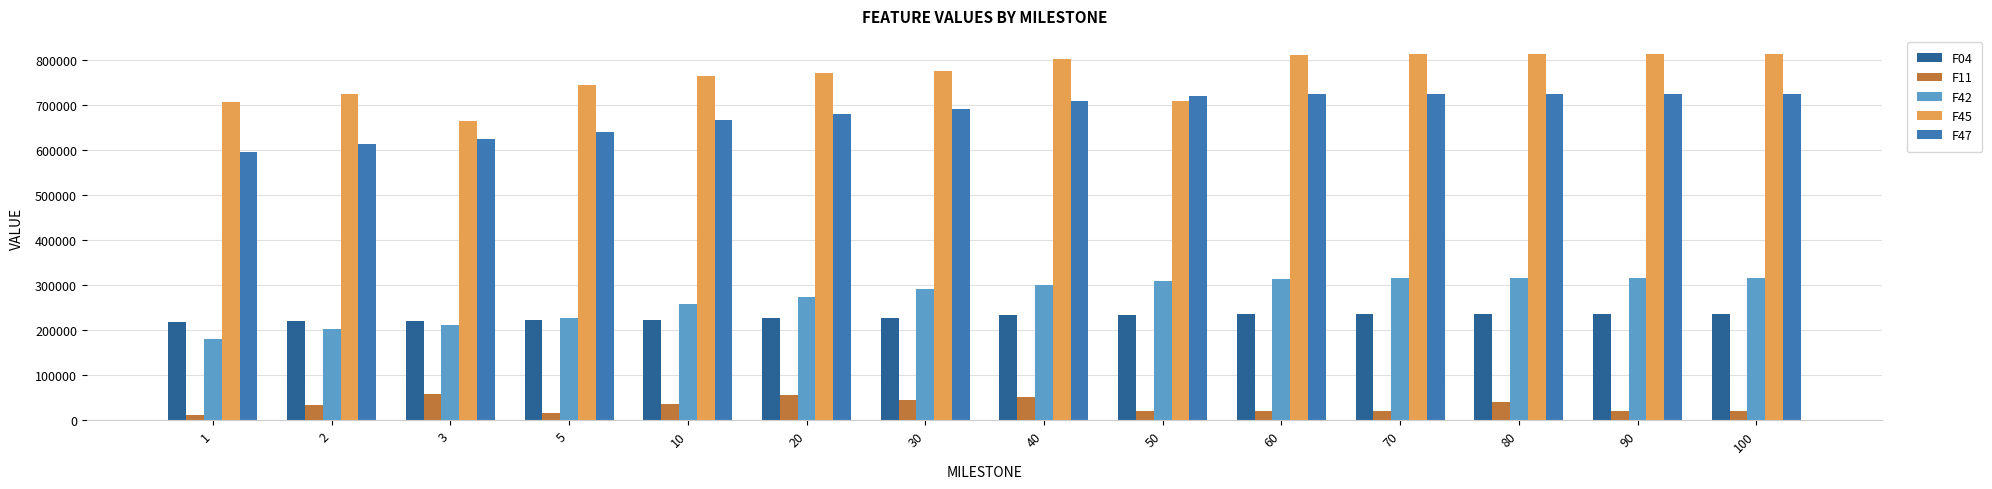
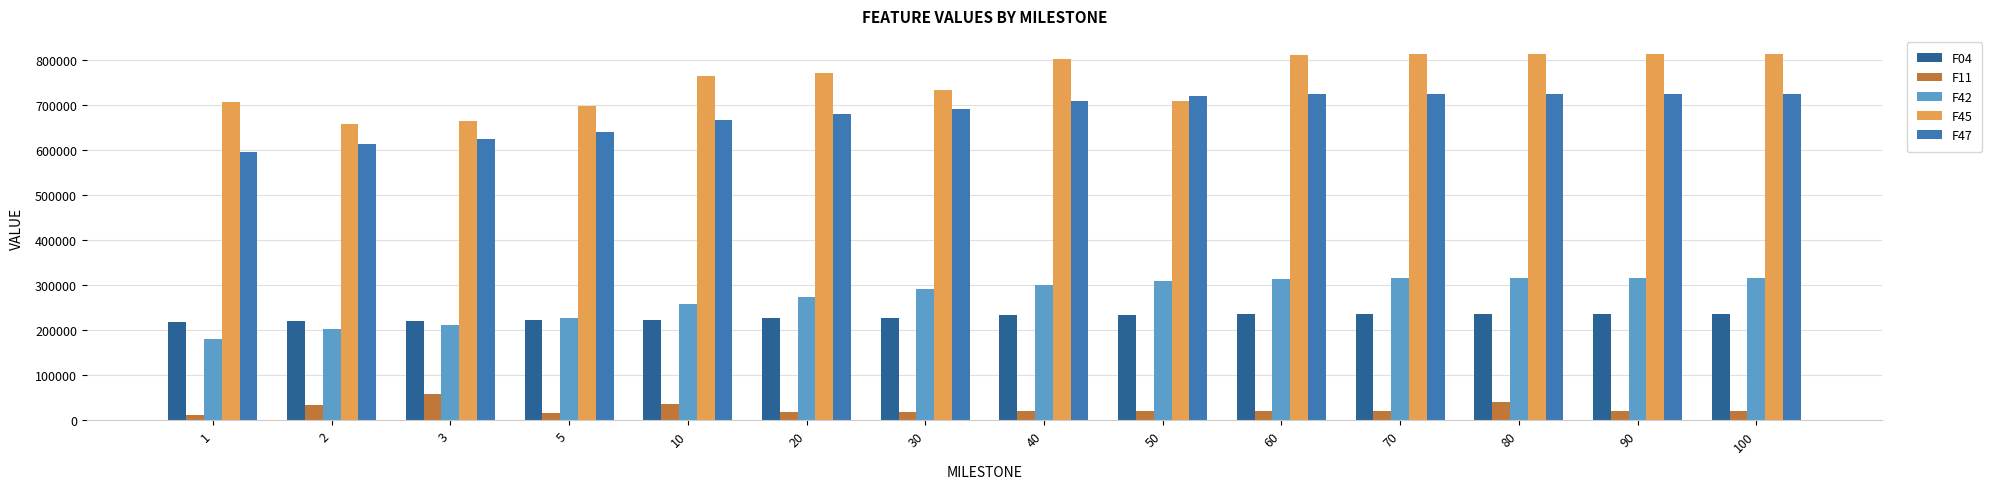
F45, 2: 720000 -> 660000
F45, 5: 750000 -> 700000
F11, 20: 60000 -> 20000
F11, 30: 40000 -> 20000
F45, 30: 780000 -> 730000
F11, 40: 50000 -> 20000
